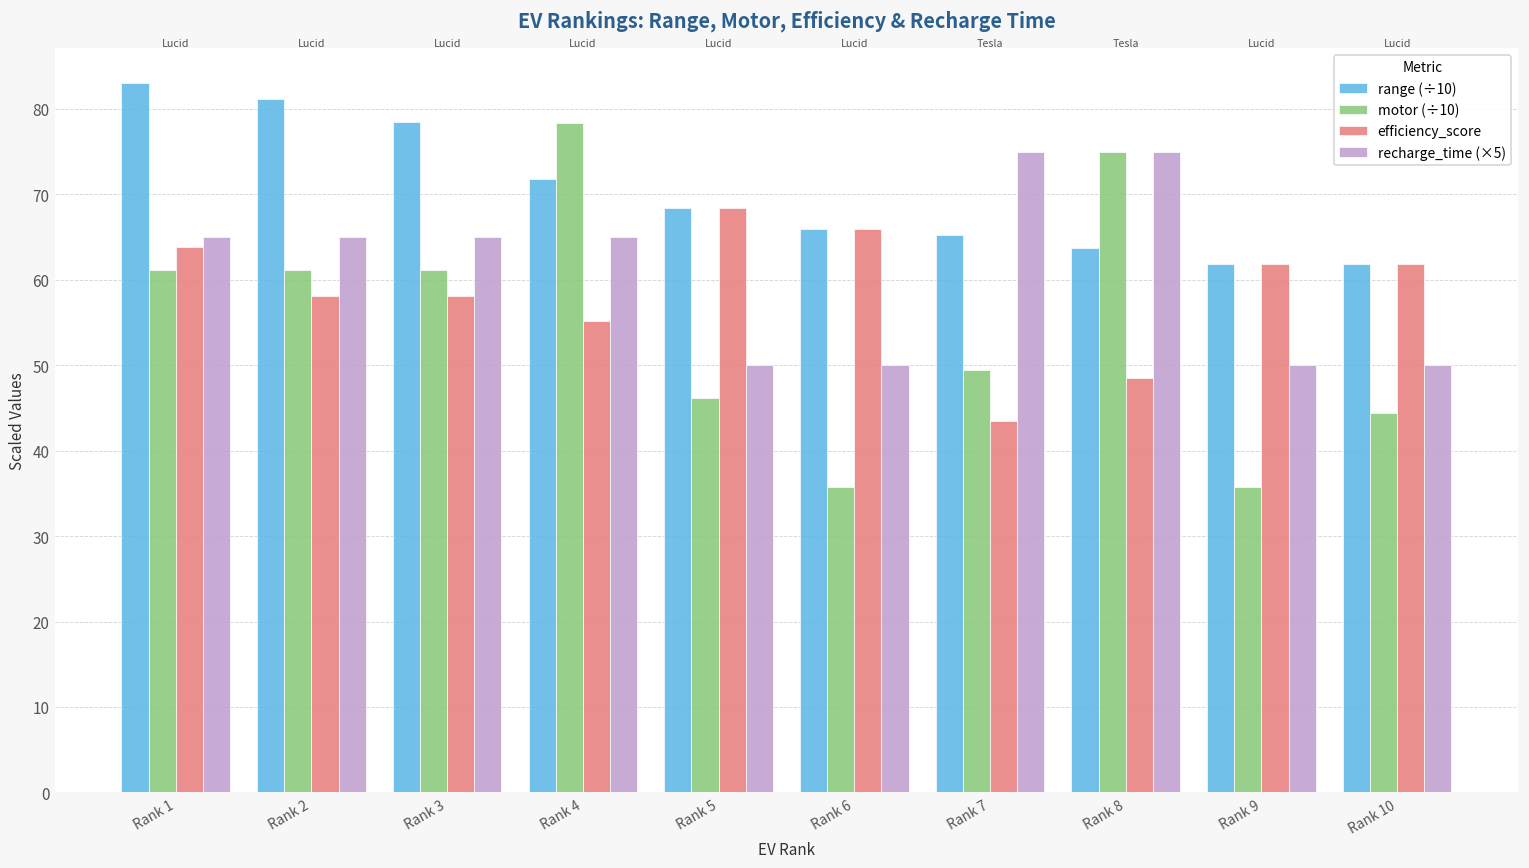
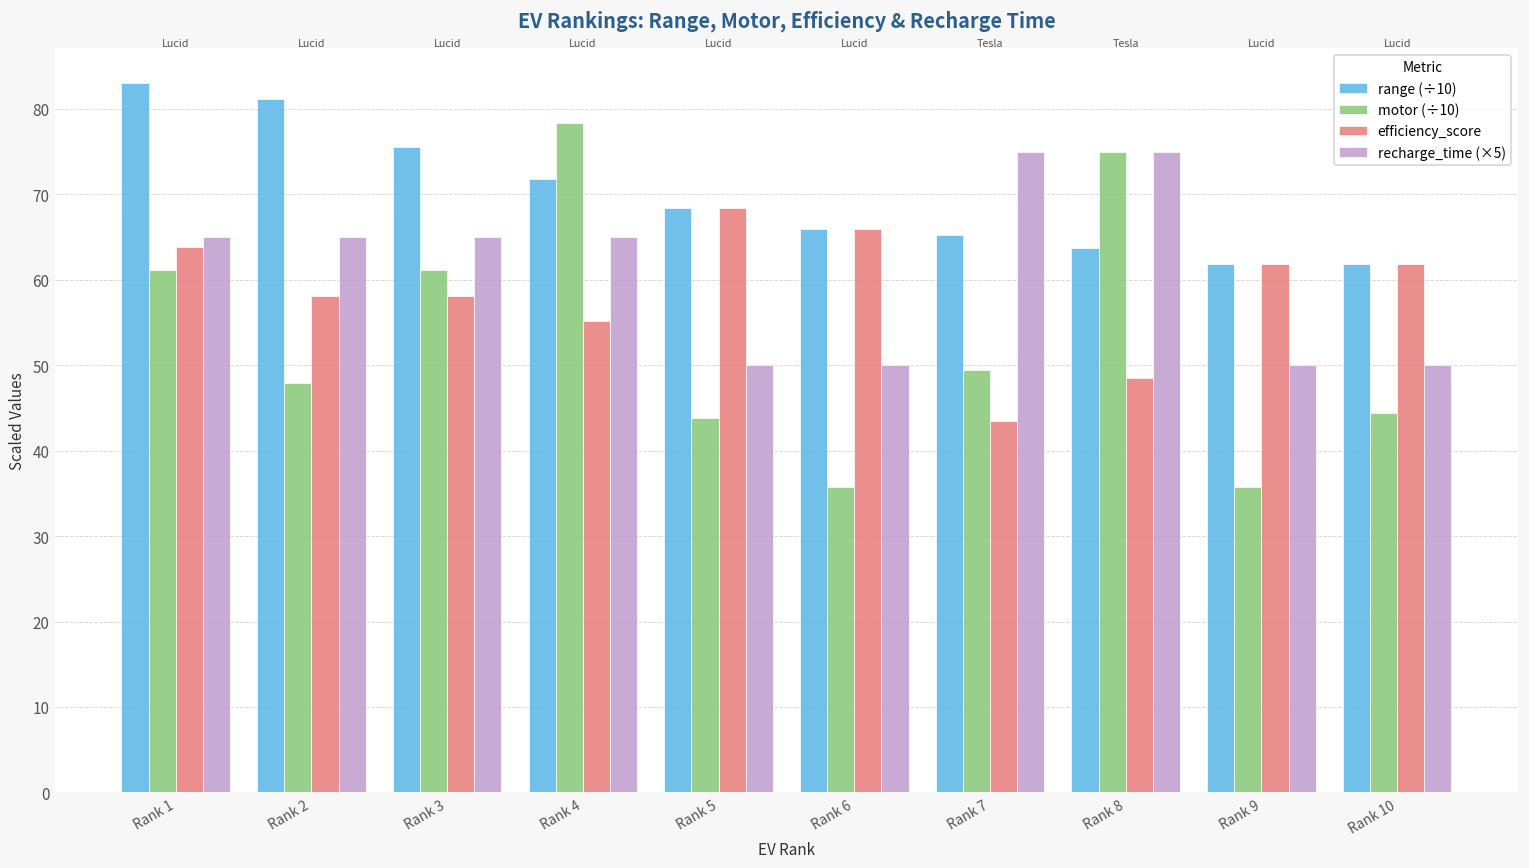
motor (÷10), Rank 2: 61 -> 48
range (÷10), Rank 3: 78 -> 76
motor (÷10), Rank 5: 46 -> 44
